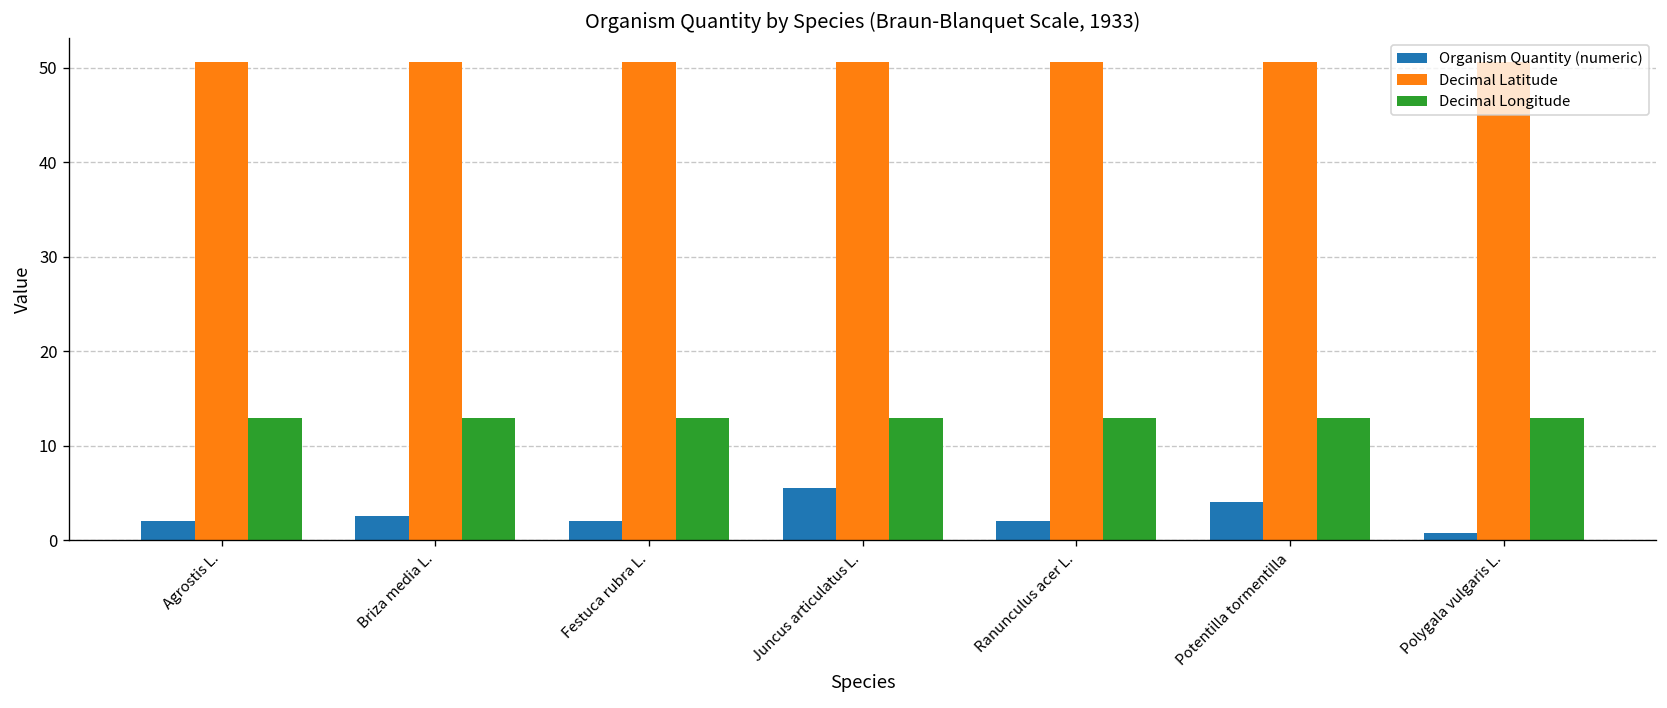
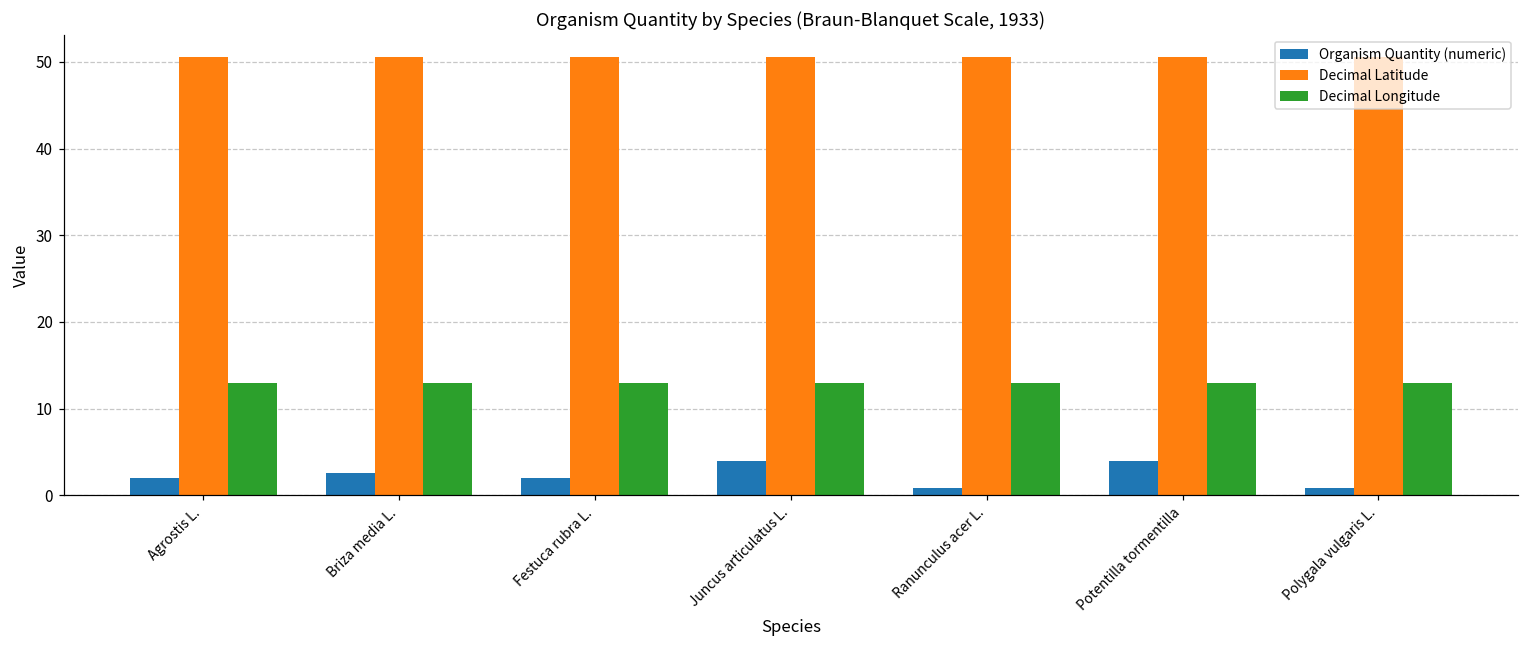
Organism Quantity (numeric), Juncus articulatus L.: 6 -> 4
Organism Quantity (numeric), Ranunculus acer L.: 2 -> 1
